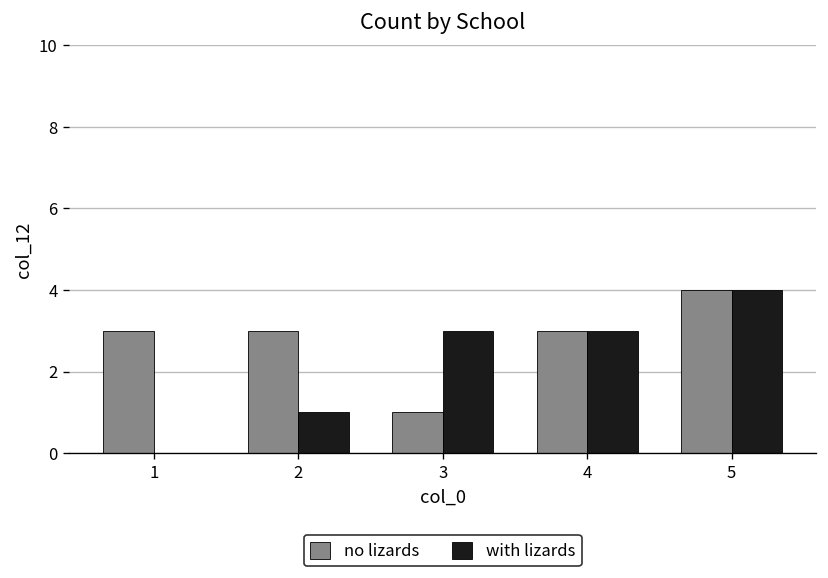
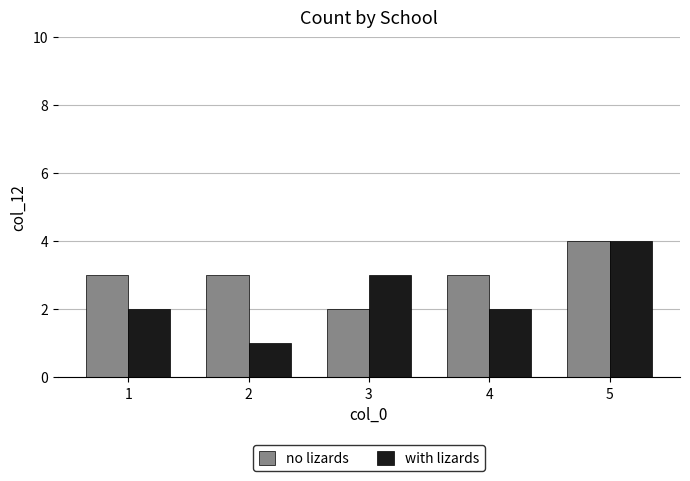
with lizards, 1: 0 -> 2
no lizards, 3: 1 -> 2
with lizards, 4: 3 -> 2
